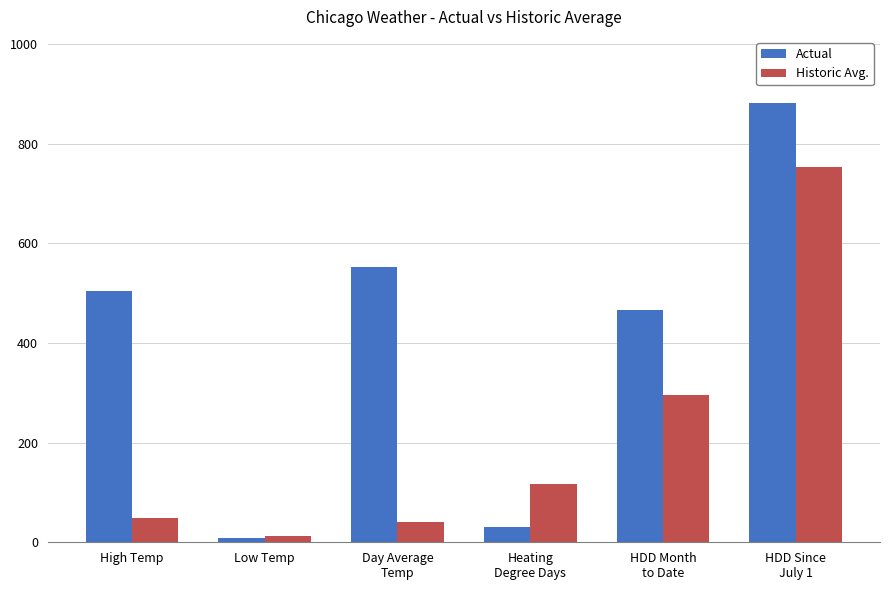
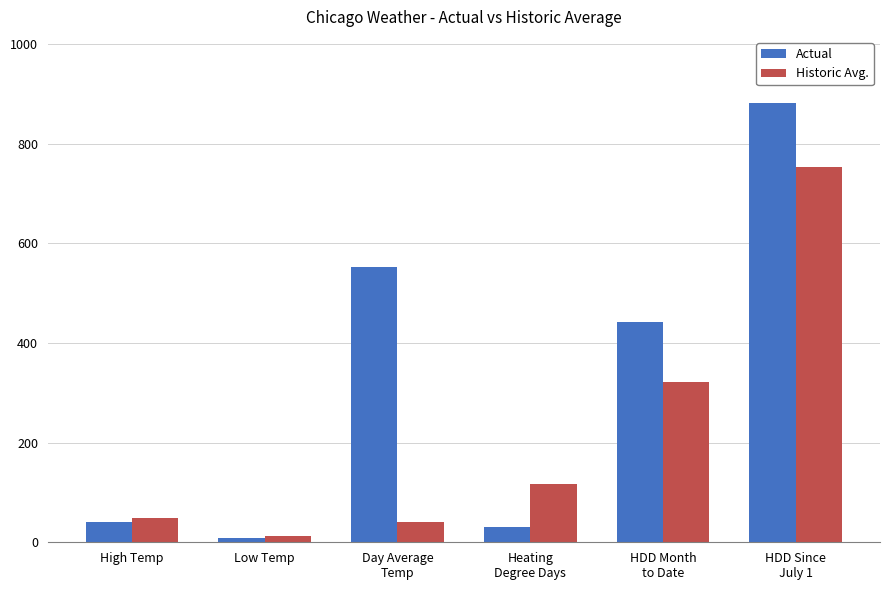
Actual, High Temp: 510 -> 40
Actual, HDD Month to Date: 470 -> 440
Historic Avg., HDD Month to Date: 300 -> 320
